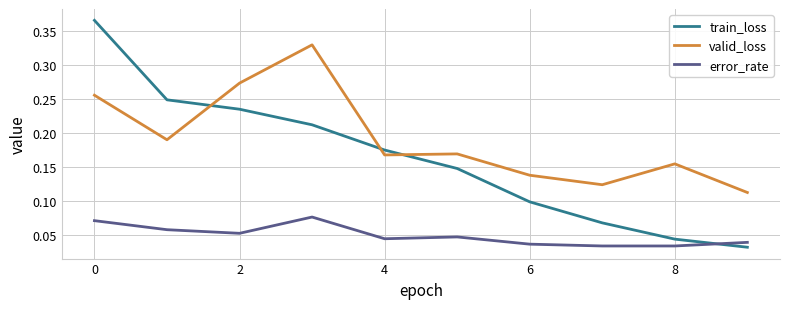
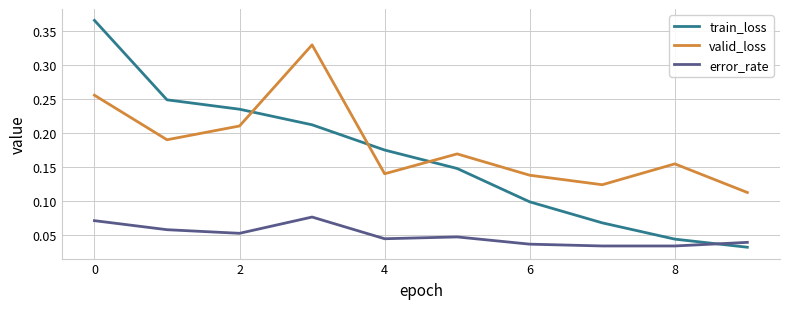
valid_loss, 2: 0.27 -> 0.21
valid_loss, 4: 0.17 -> 0.14
